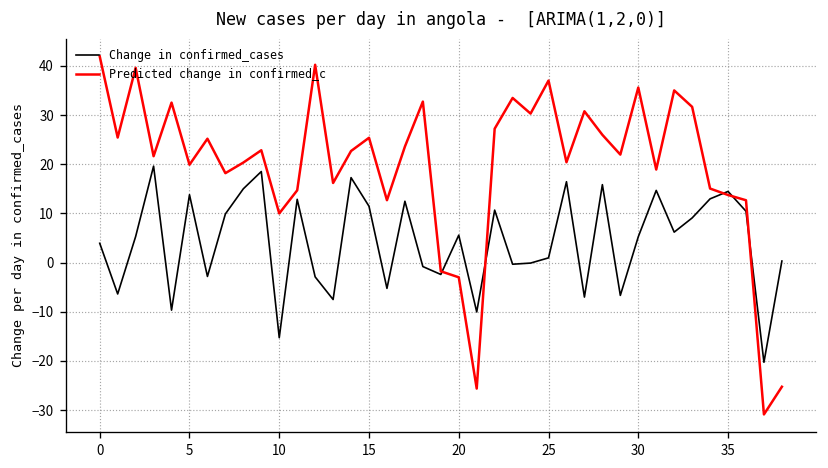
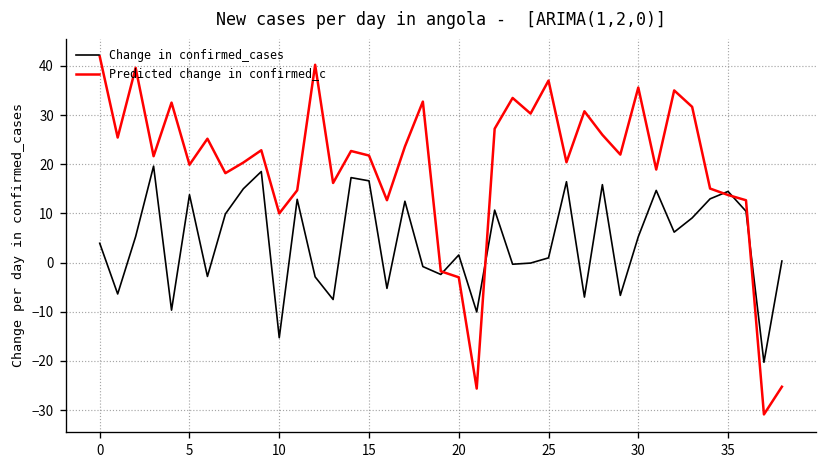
Change in confirmed_cases, 15: 11 -> 17
Predicted change in confirmed_c, 15: 25 -> 22
Change in confirmed_cases, 20: 6 -> 2
